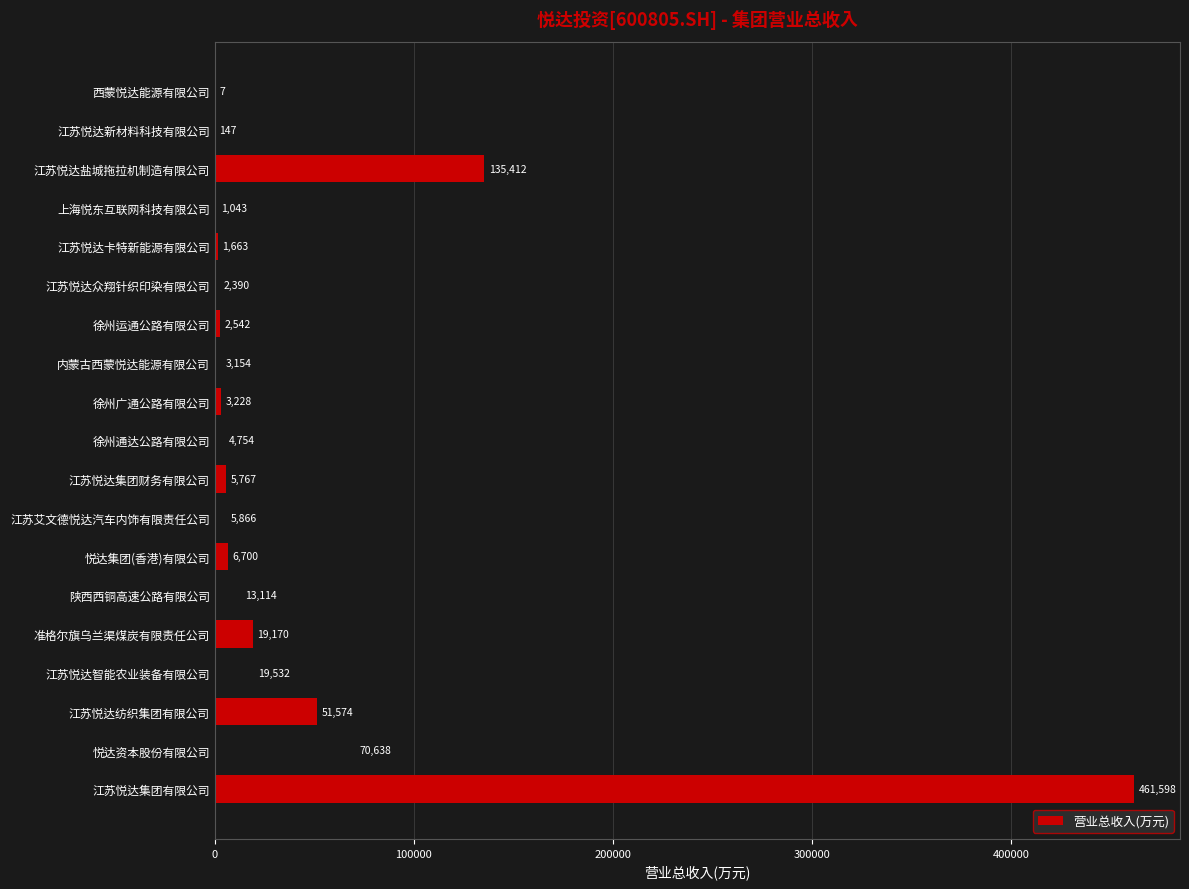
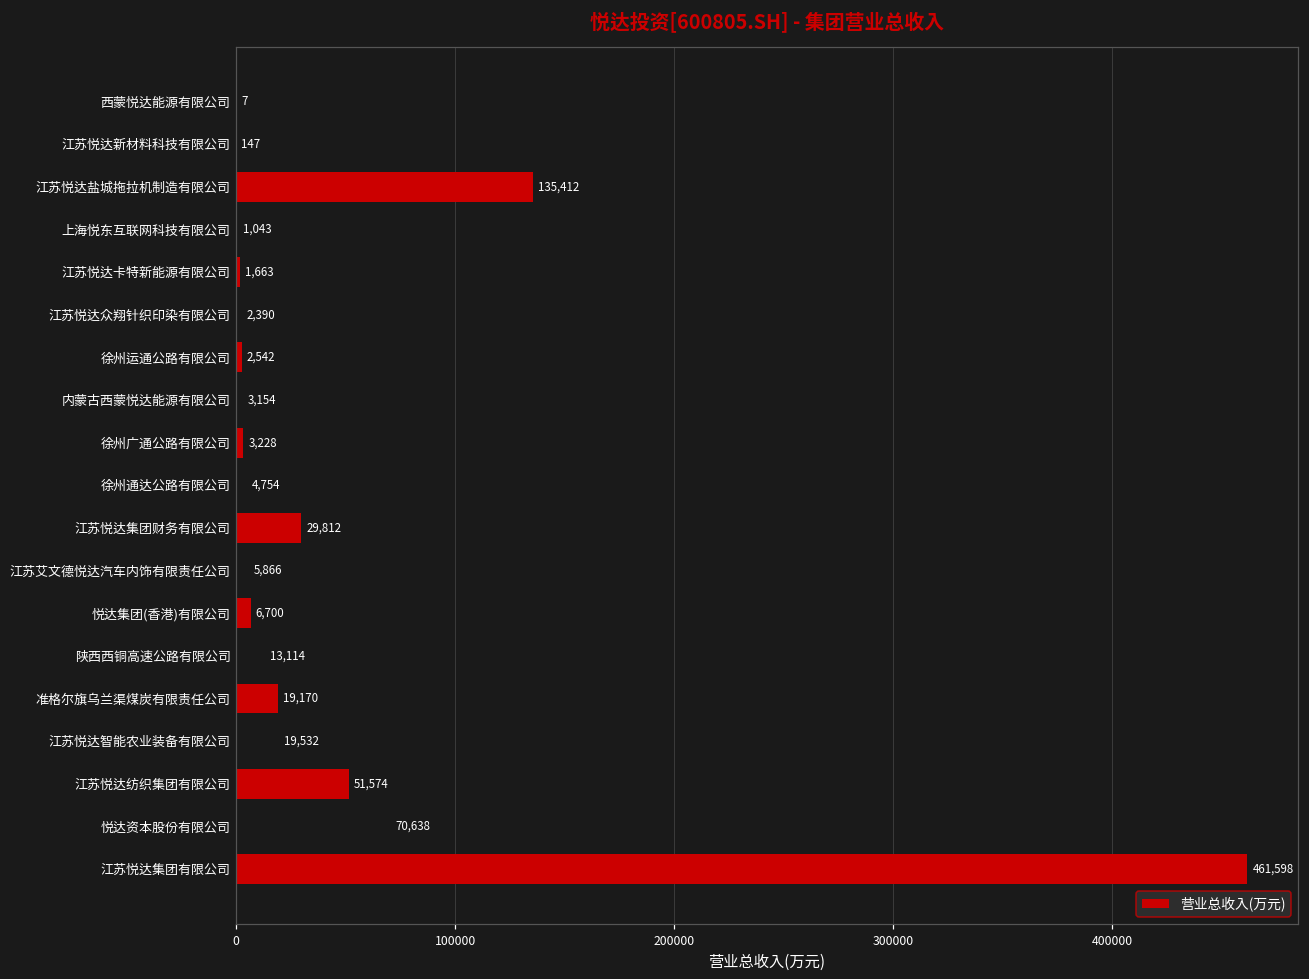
江苏悦达集团财务有限公司: 5,767 -> 29,812
